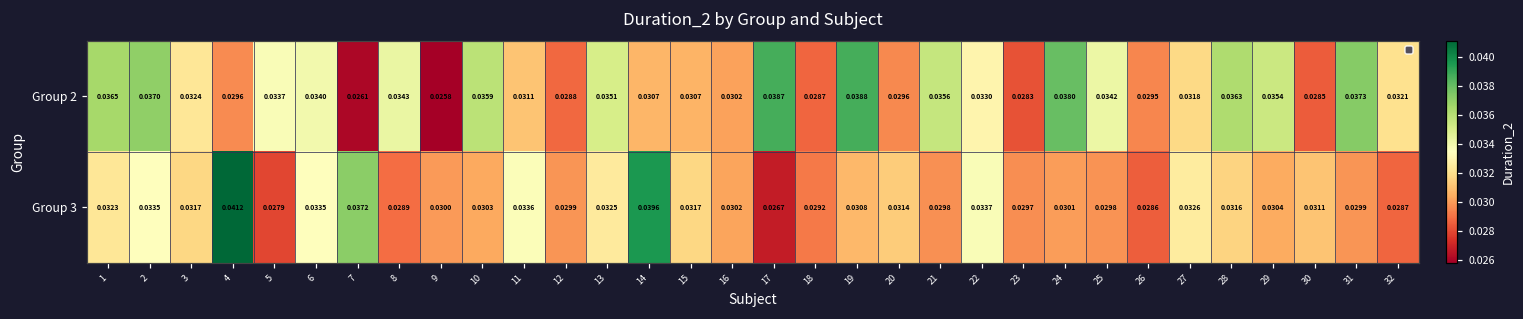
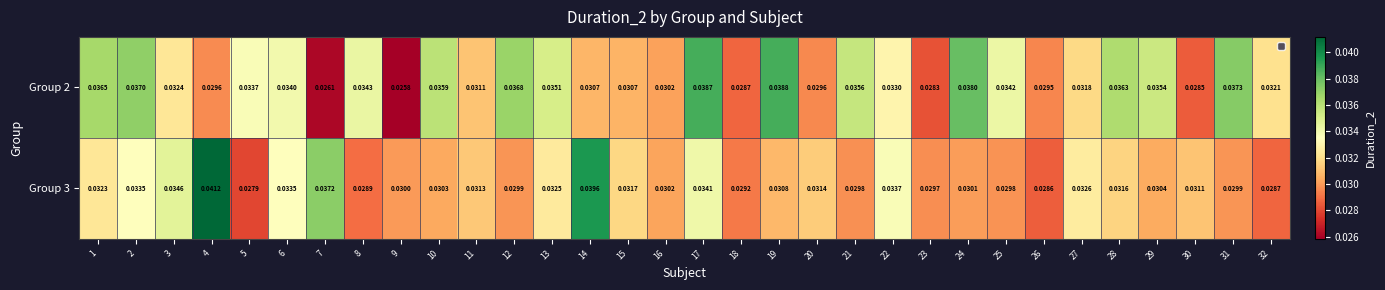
Group 2, 12: 0.0288 -> 0.0368
Group 3, 3: 0.0317 -> 0.0346
Group 3, 11: 0.0336 -> 0.0313
Group 3, 17: 0.0267 -> 0.0341
